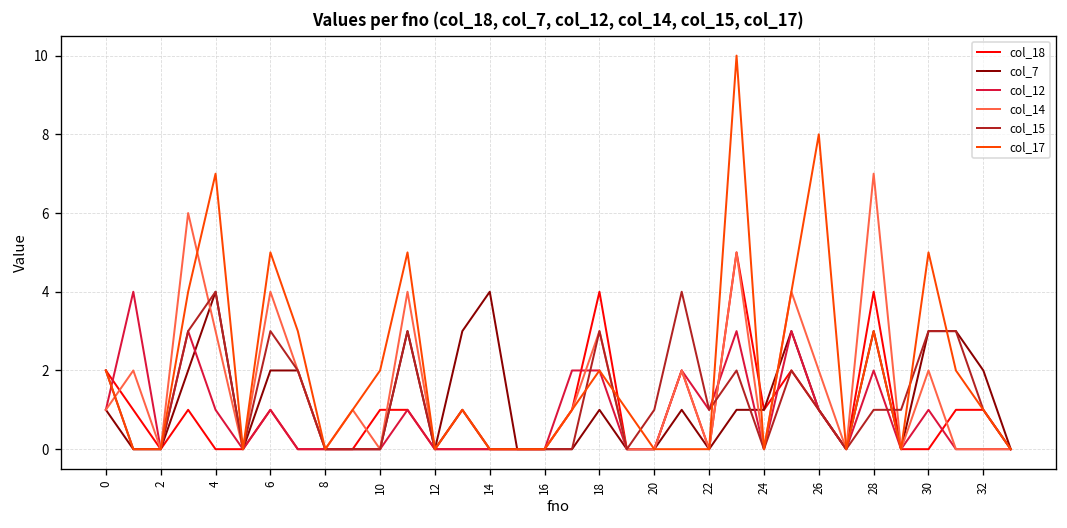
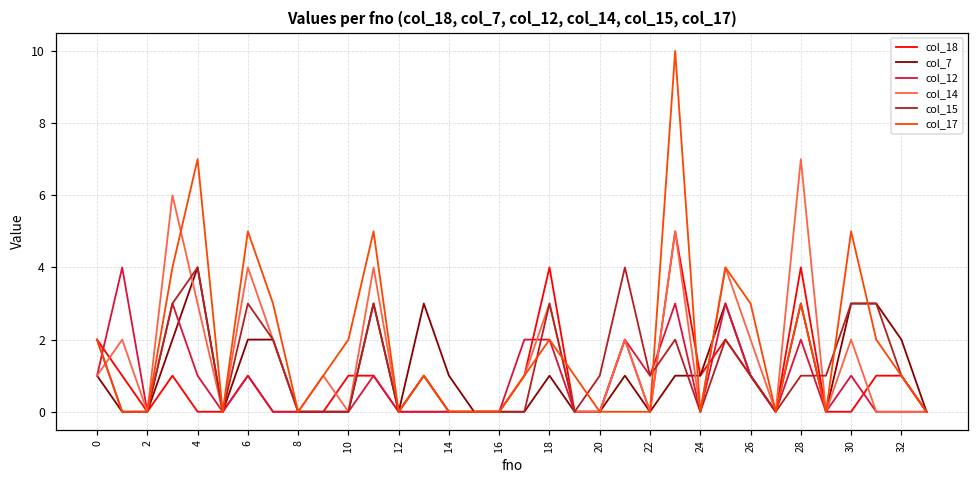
col_7, 14: 4 -> 1
col_17, 26: 8 -> 3
